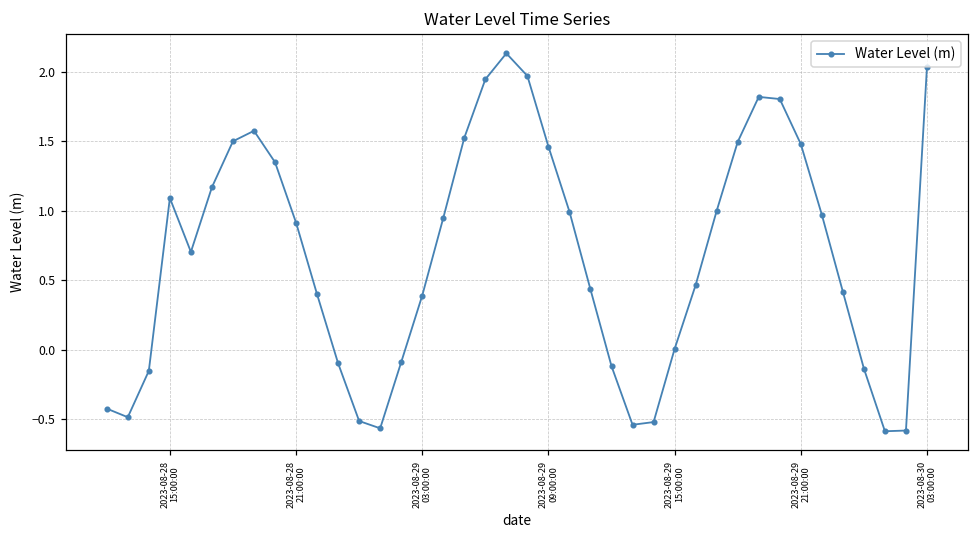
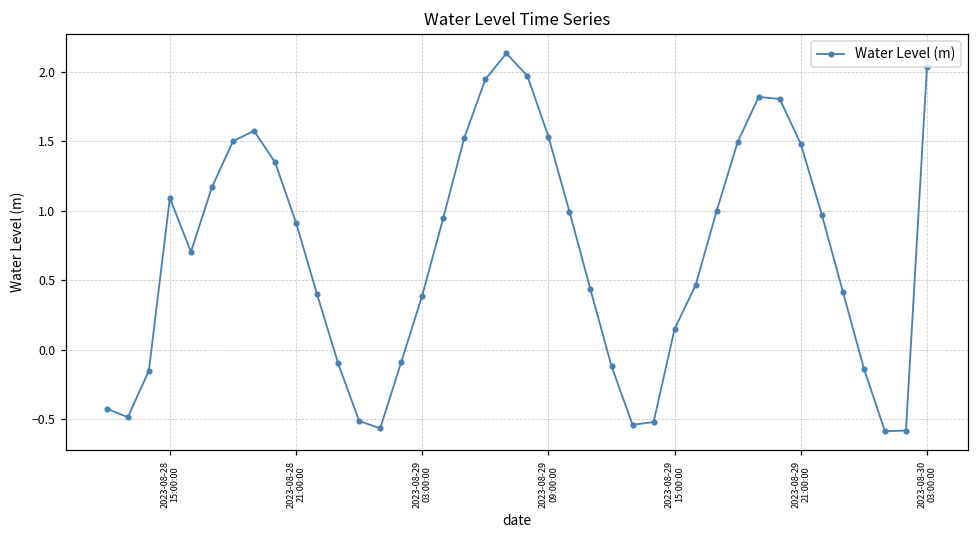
2023-08-29 09:00:00: 1.46 -> 1.53
2023-08-29 15:00:00: 0.00 -> 0.15
